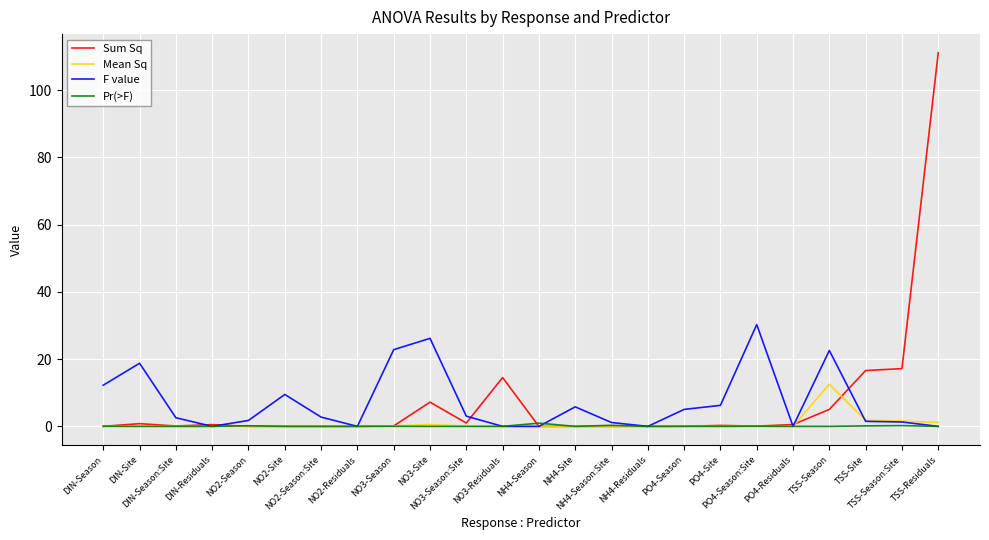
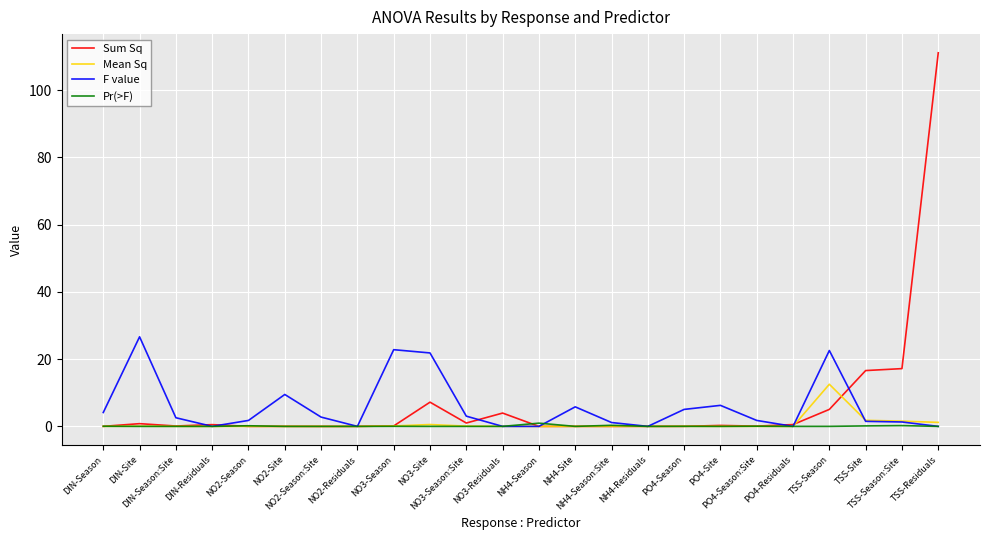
F value, DIN-Season: 12 -> 4
F value, DIN-Site: 19 -> 27
F value, NO3-Site: 26 -> 22
Sum Sq, NO3-Residuals: 15 -> 4
F value, PO4-Season:Site: 30 -> 2
